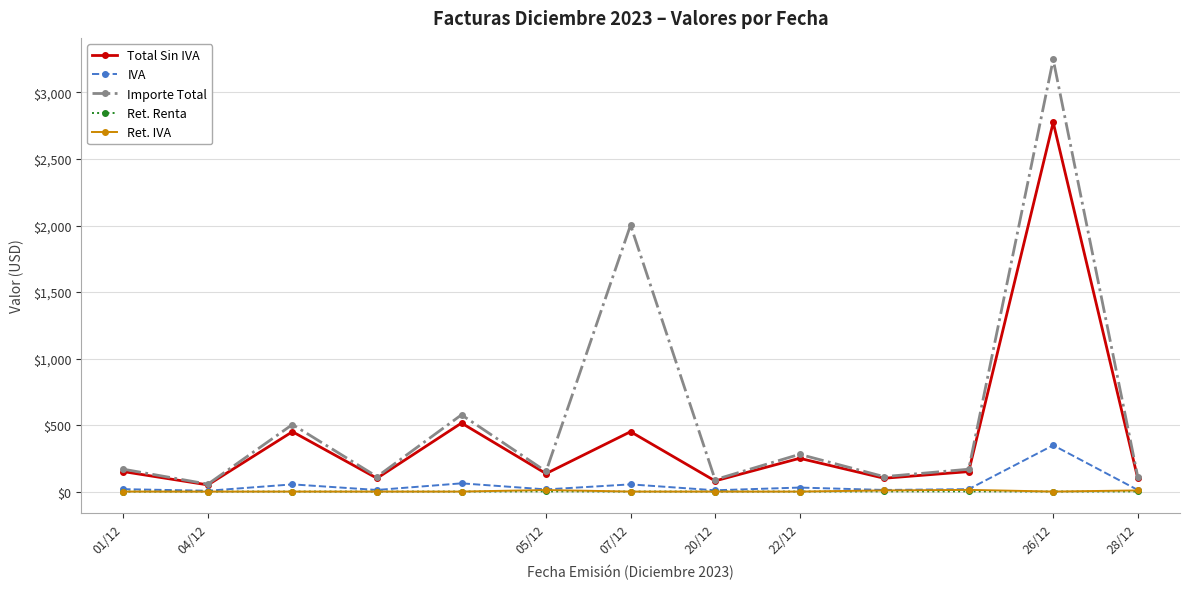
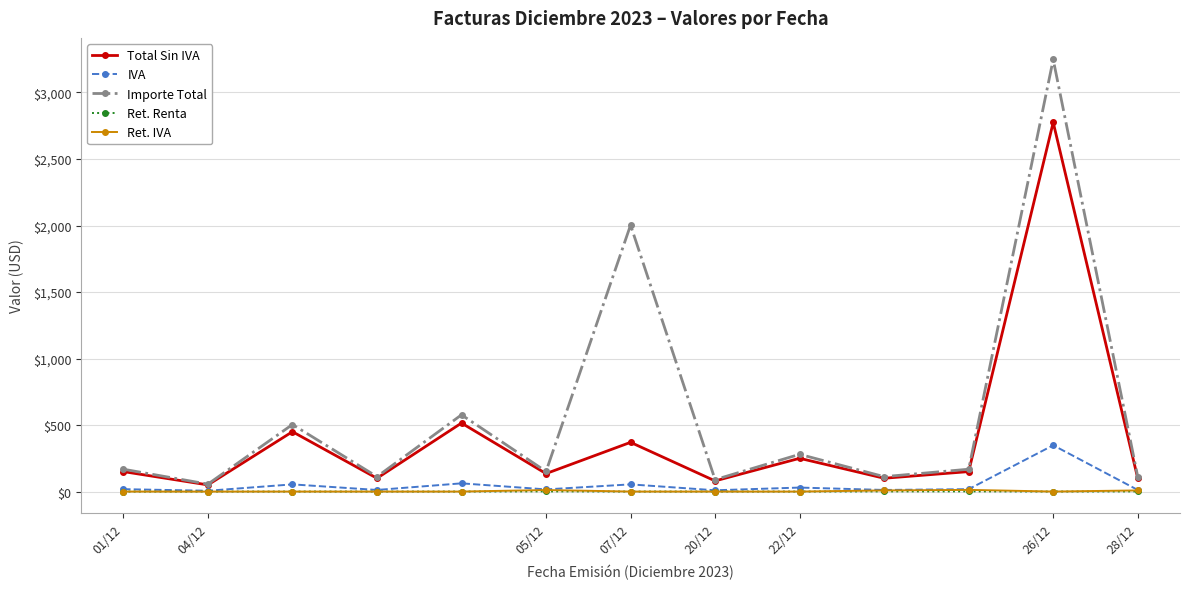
Total Sin IVA, 07/12: $450 -> $370
